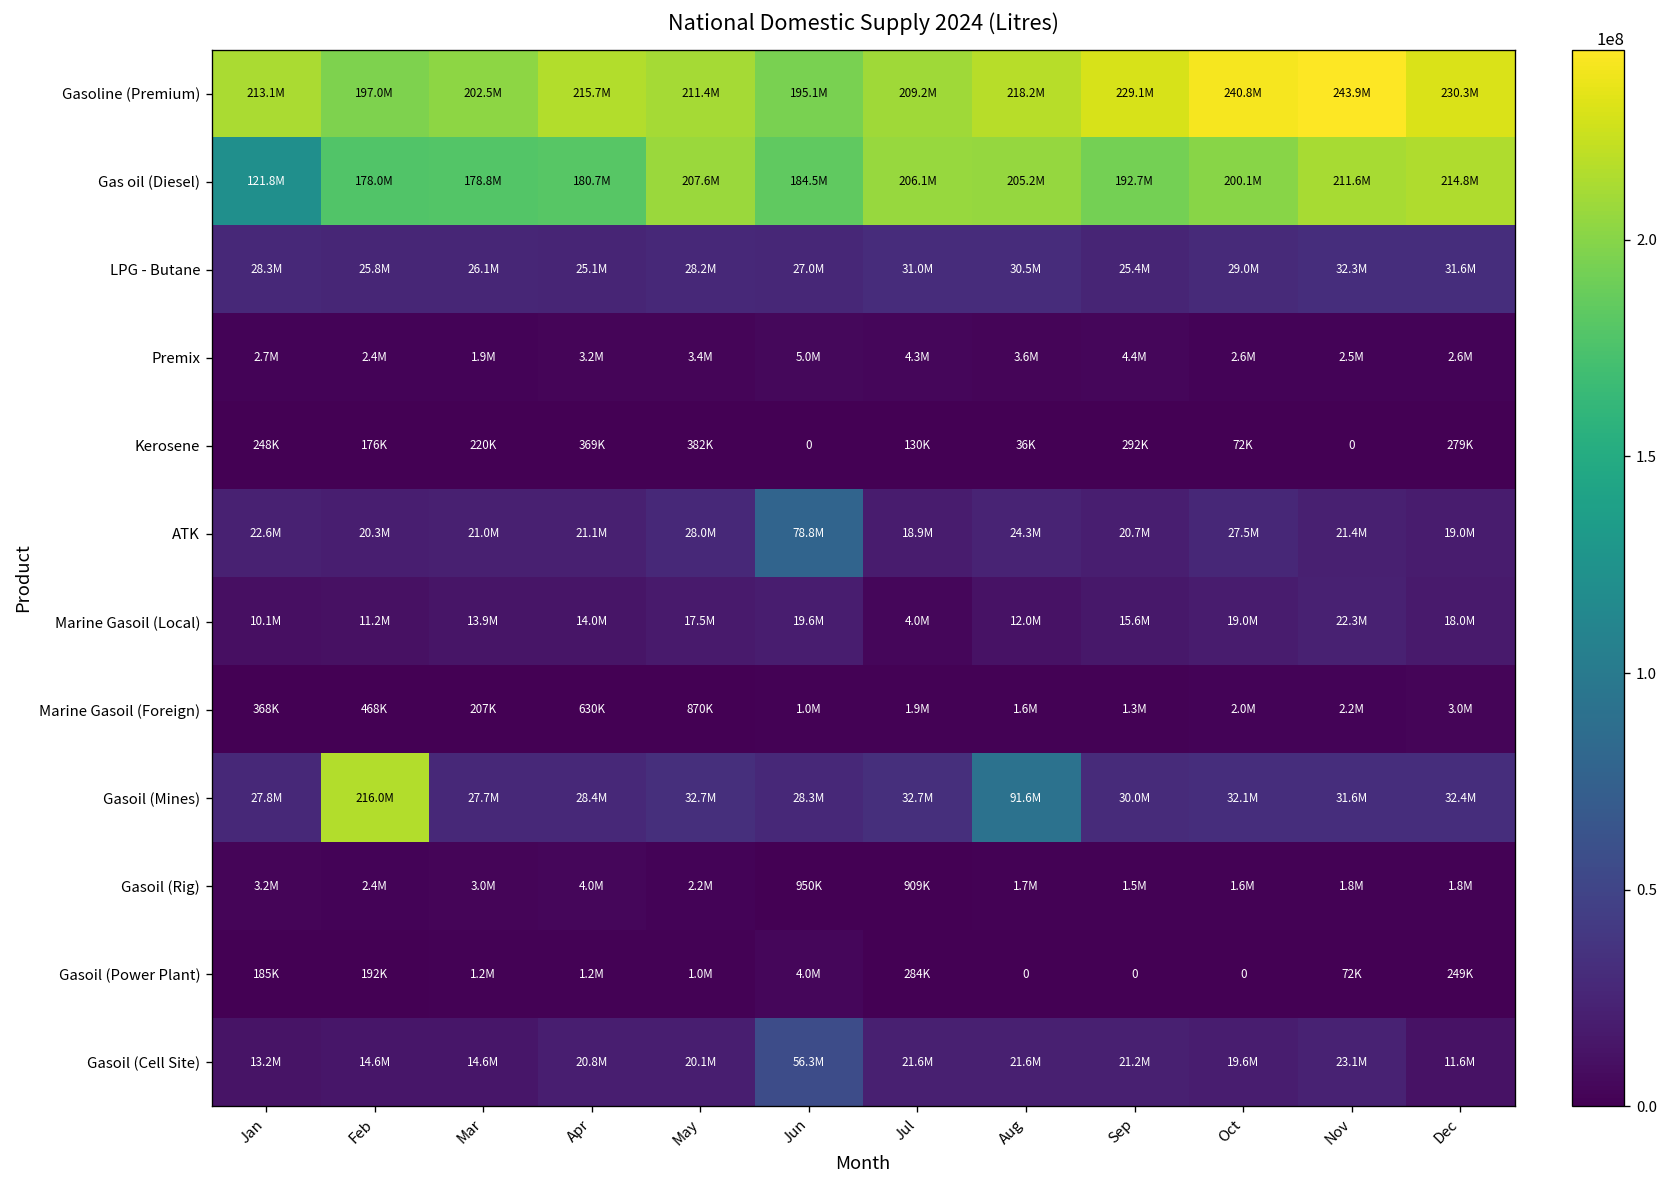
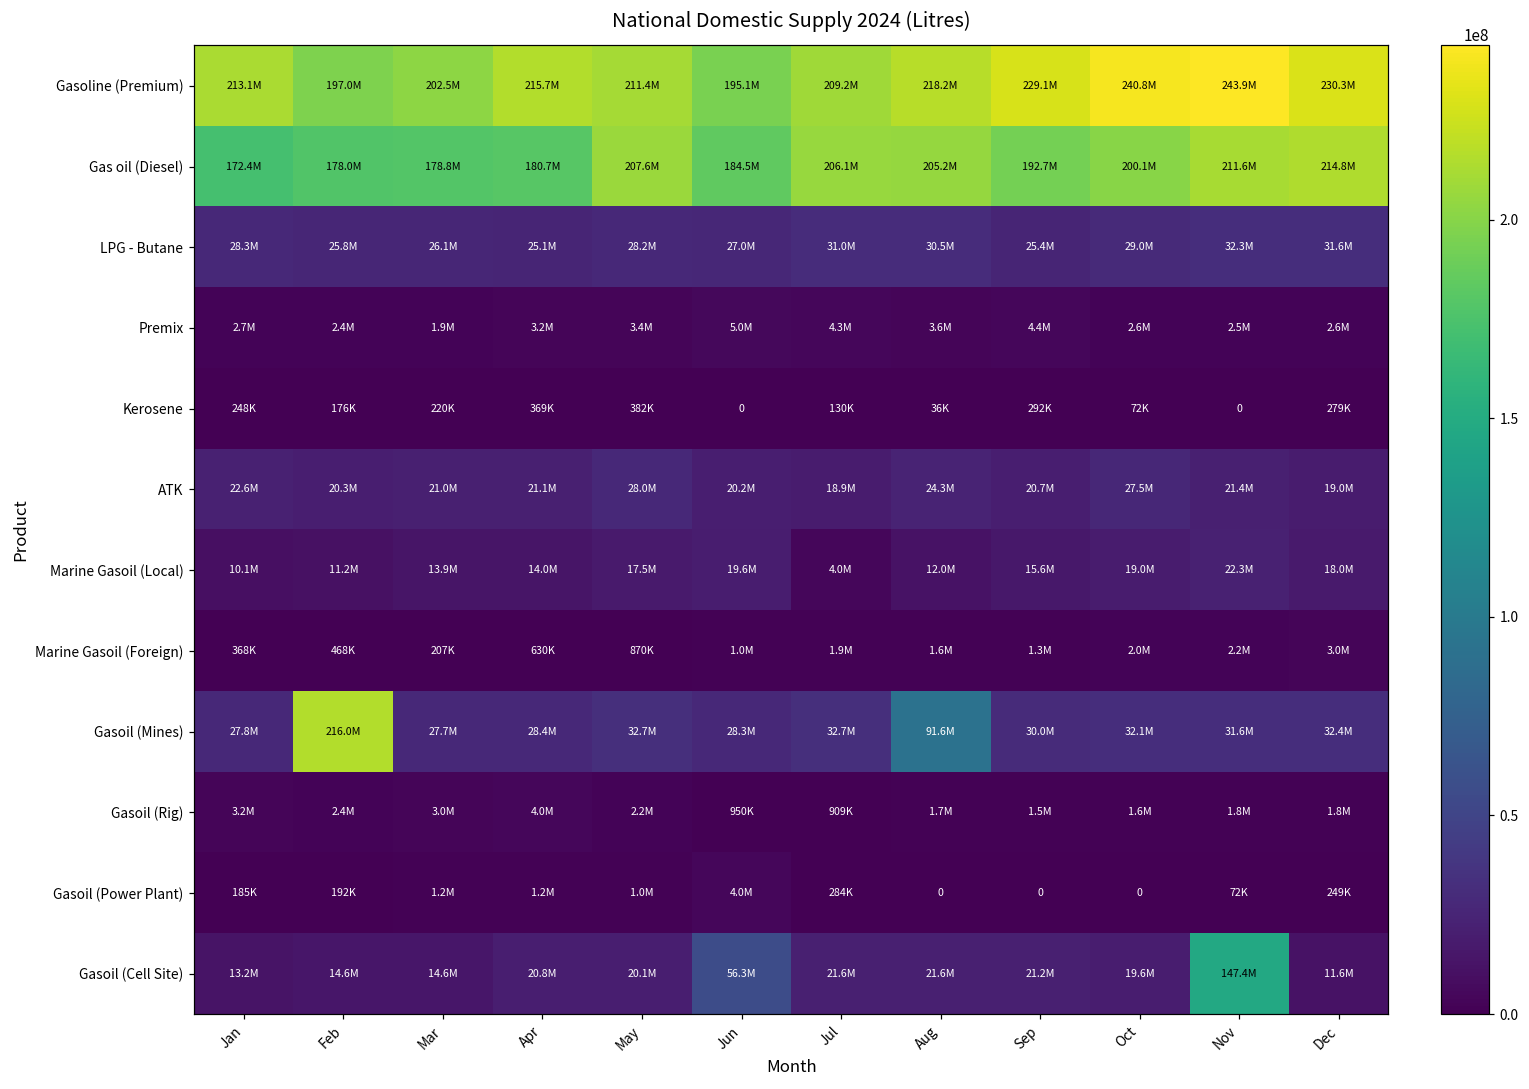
Gas oil (Diesel), Jan: 121.8M -> 172.4M
ATK, Jun: 78.8M -> 20.2M
Gasoil (Cell Site), Nov: 23.1M -> 147.4M
